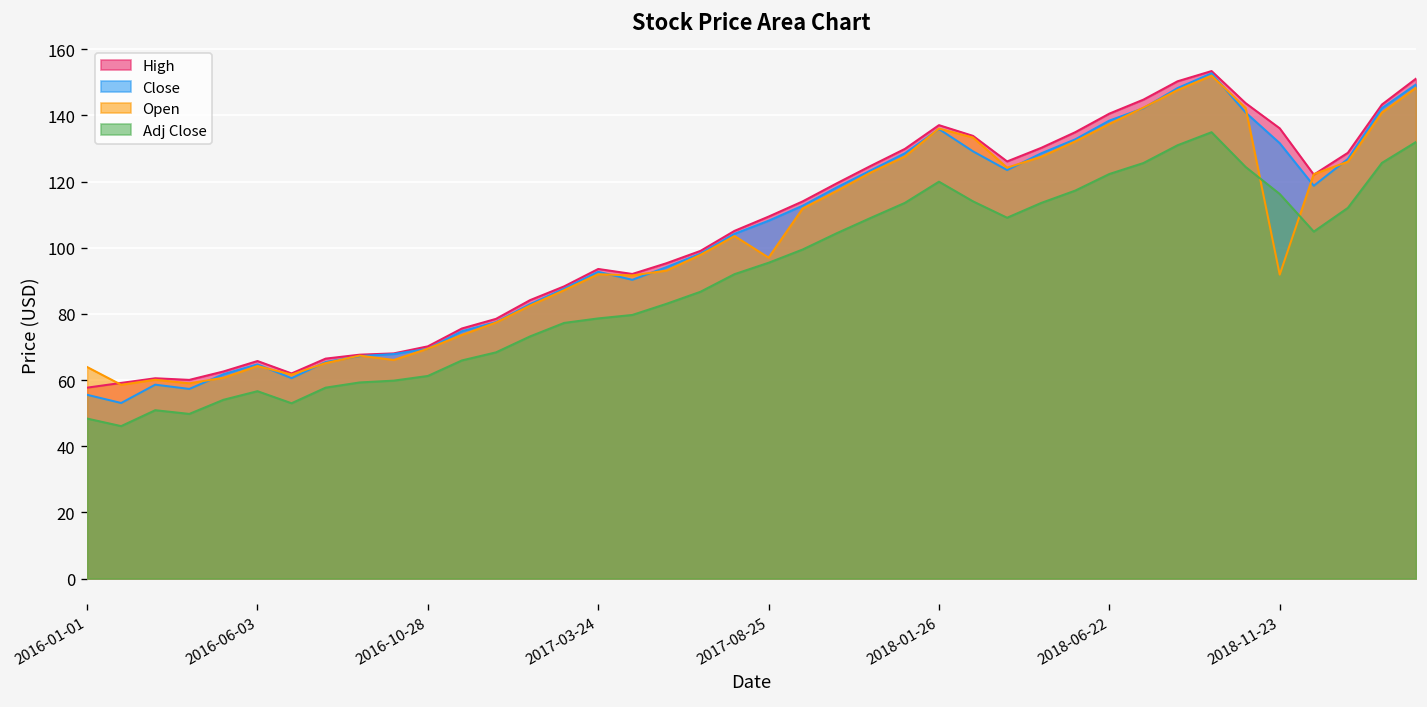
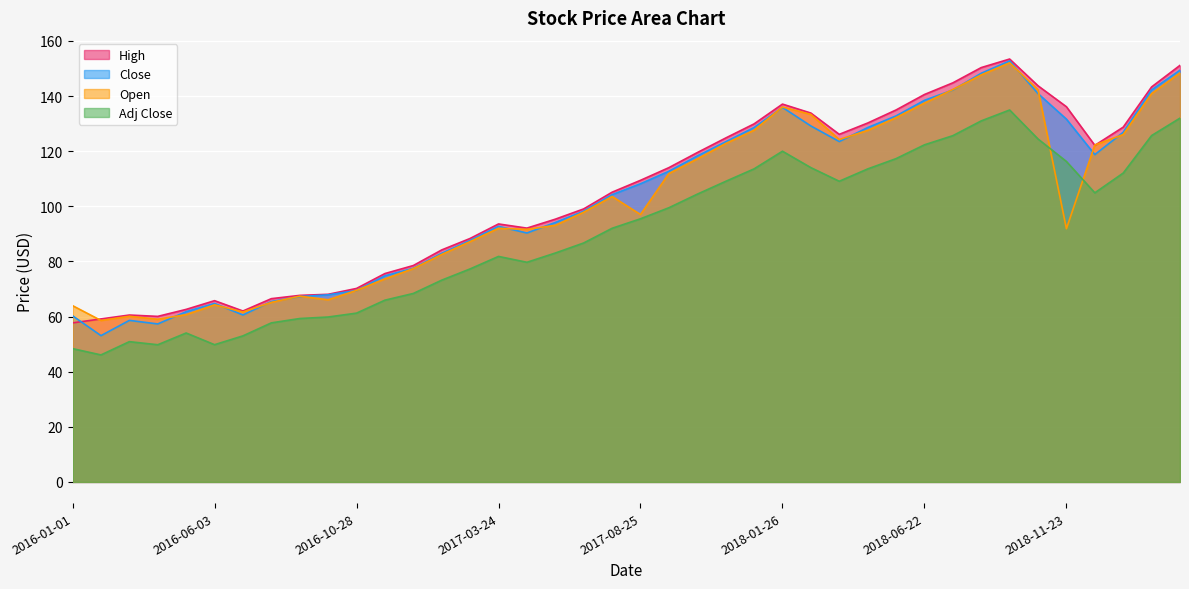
Close, 2016-01-01: 56 -> 60
Adj Close, 2016-06-03: 57 -> 50
Adj Close, 2017-03-24: 79 -> 82
